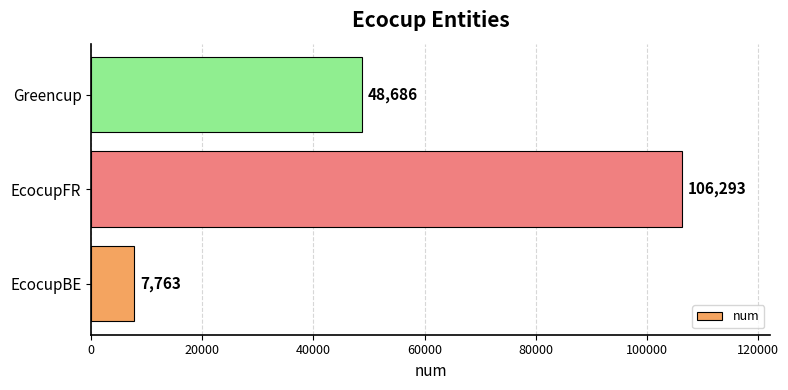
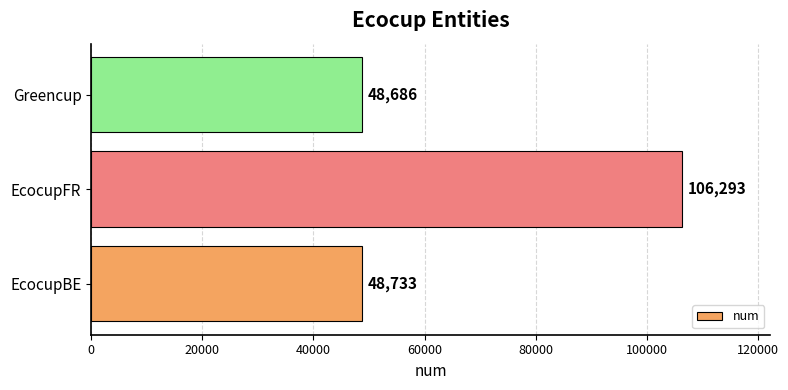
EcocupBE: 7,763 -> 48,733
